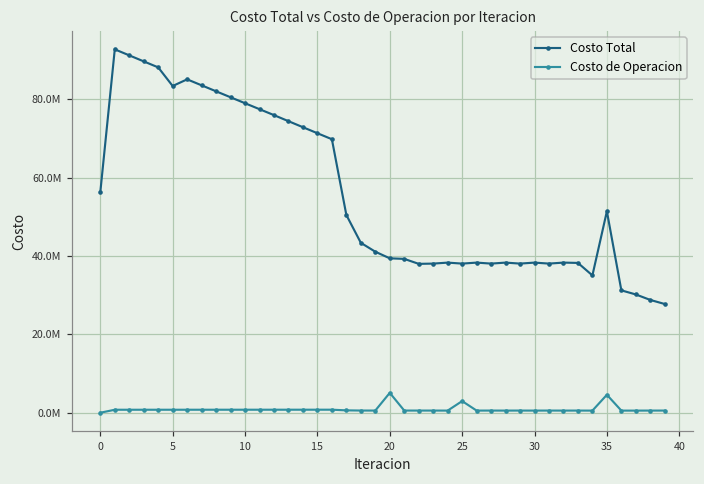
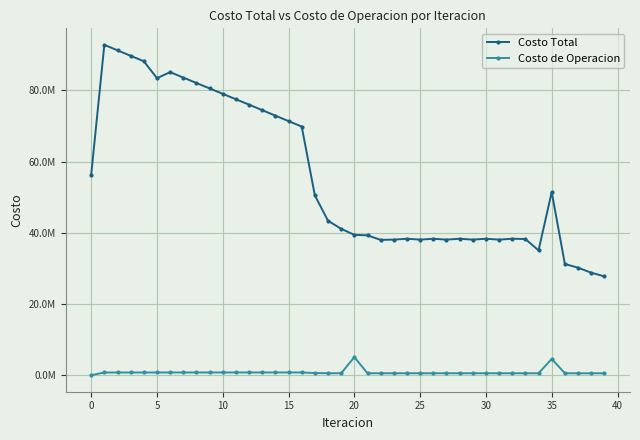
Costo de Operacion, 25: 3000000 -> 1000000
